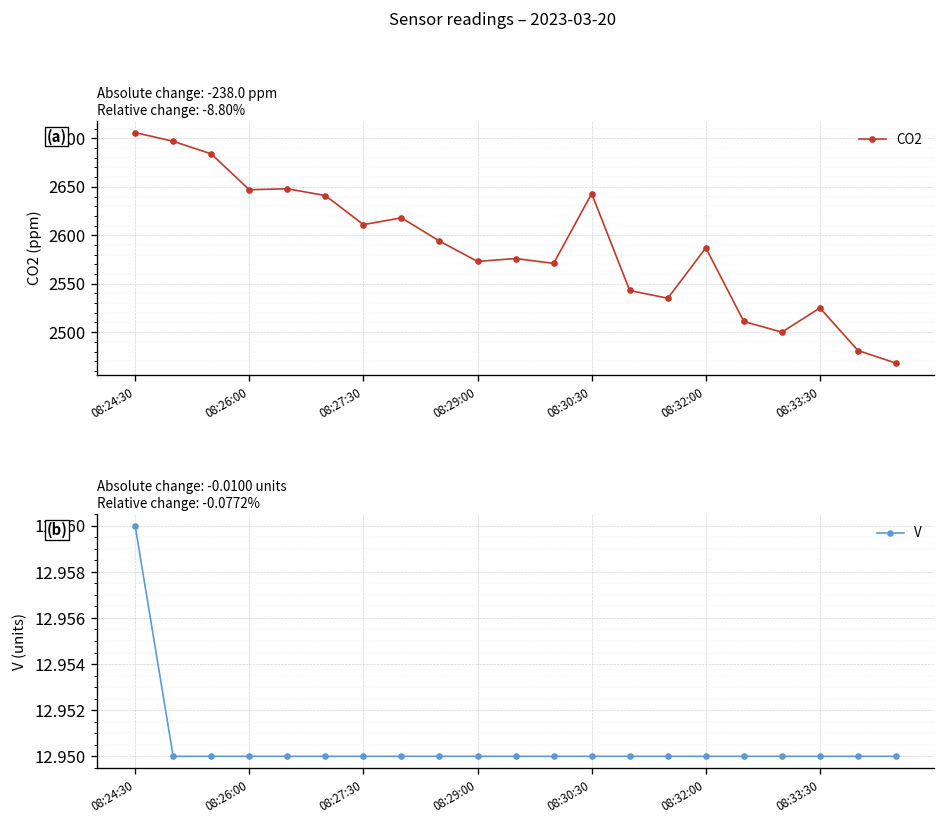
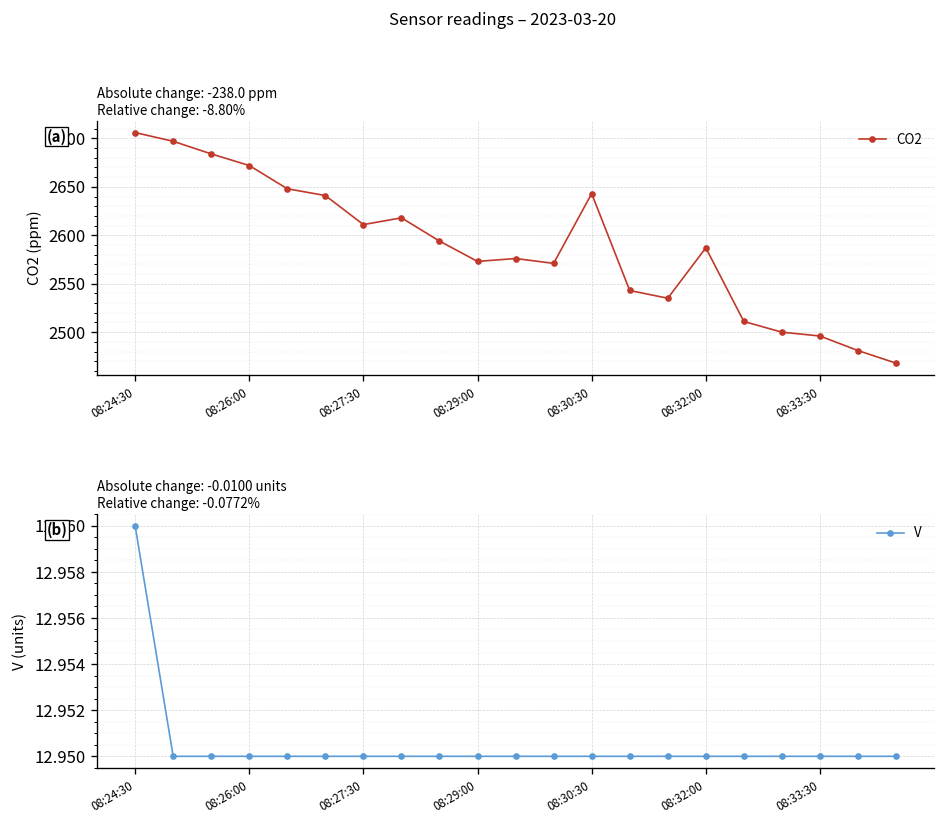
Absolute change: -238.0 ppm Relative change: -8.80%, 08:26:00: 2650 -> 2670
Absolute change: -238.0 ppm Relative change: -8.80%, 08:33:30: 2530 -> 2500
